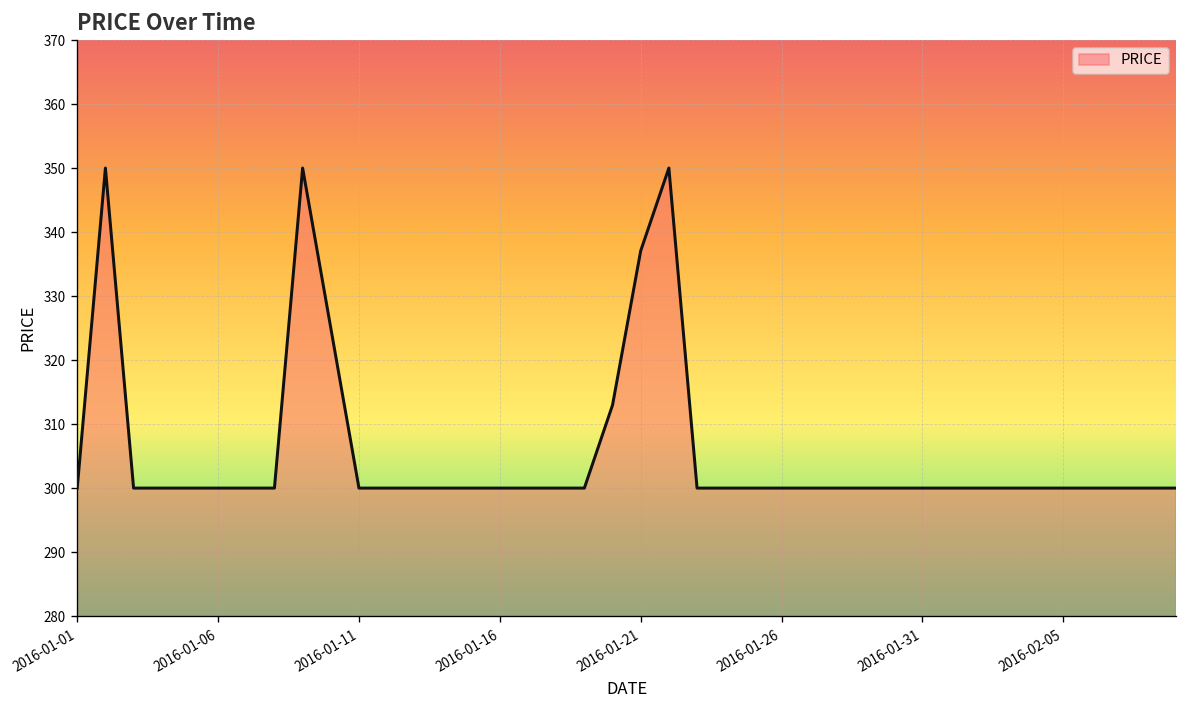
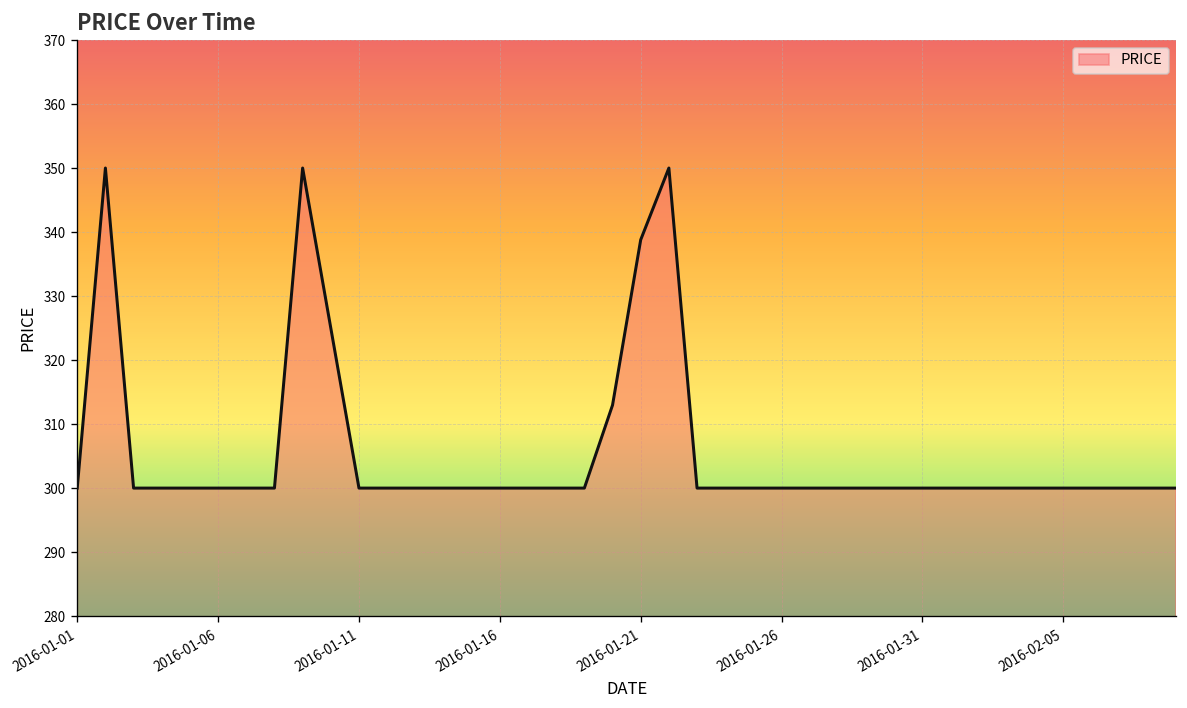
2016-01-21: 337 -> 339
